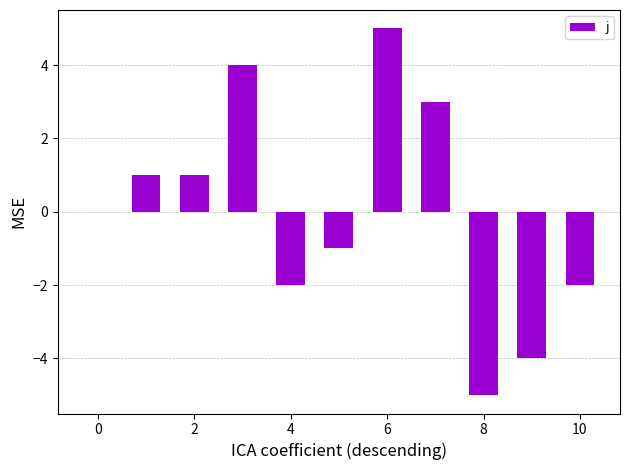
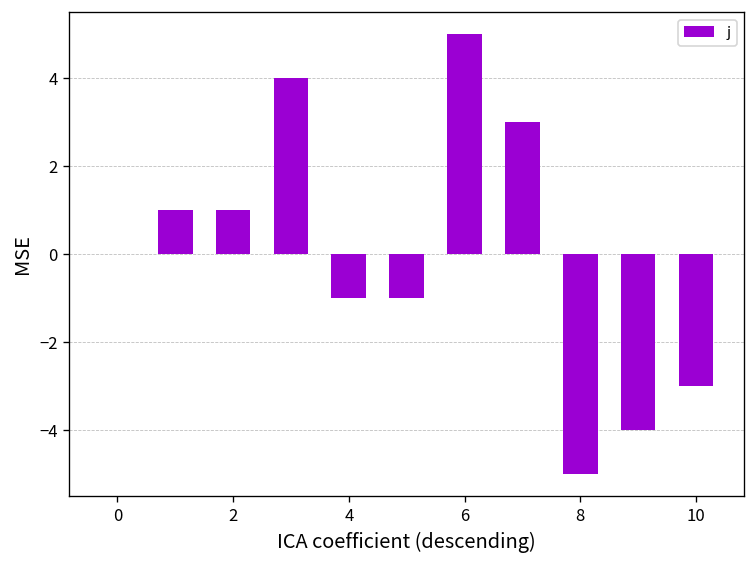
4: -2.0 -> -1.0
10: -2.0 -> -3.0
